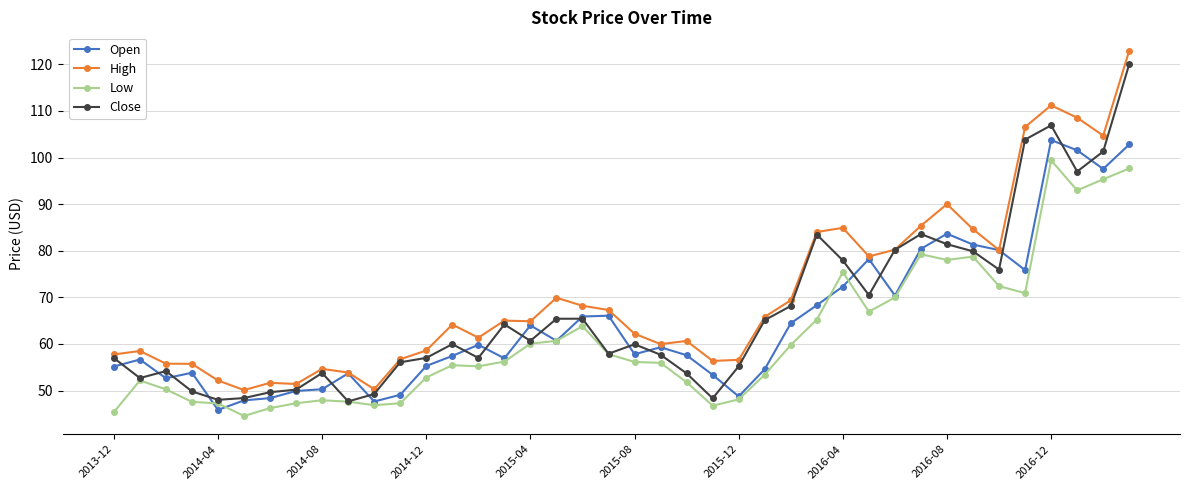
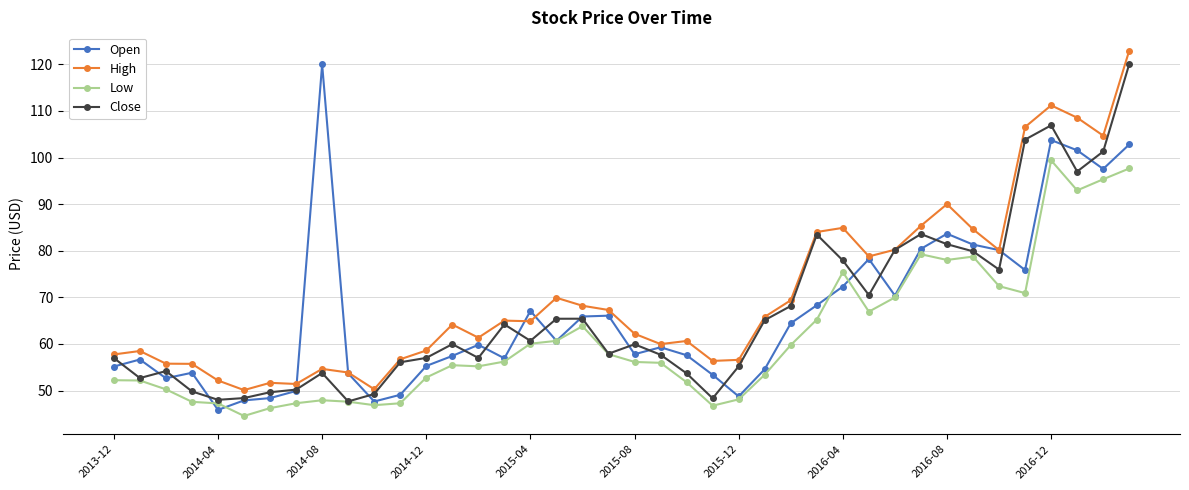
Low, 2013-12: 45 -> 52
Open, 2014-08: 50 -> 120
Open, 2015-04: 64 -> 67
